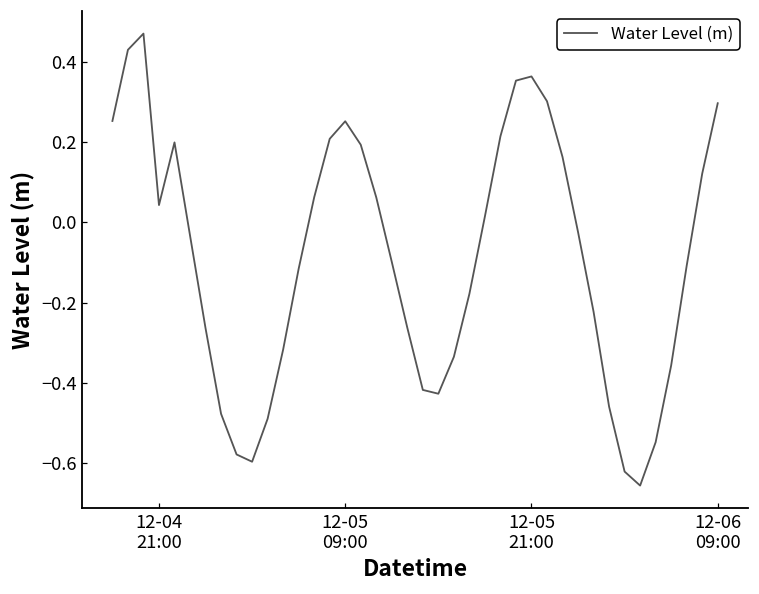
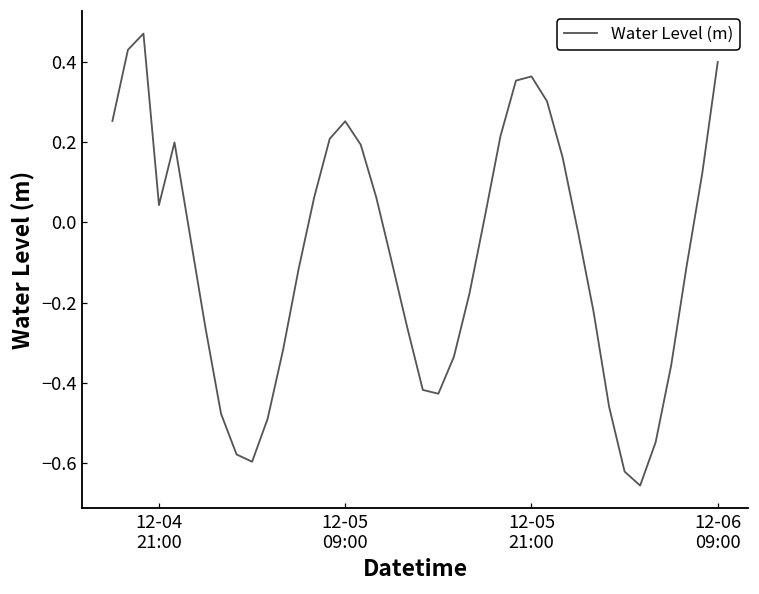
12-06 09:00: 0.30 -> 0.40
